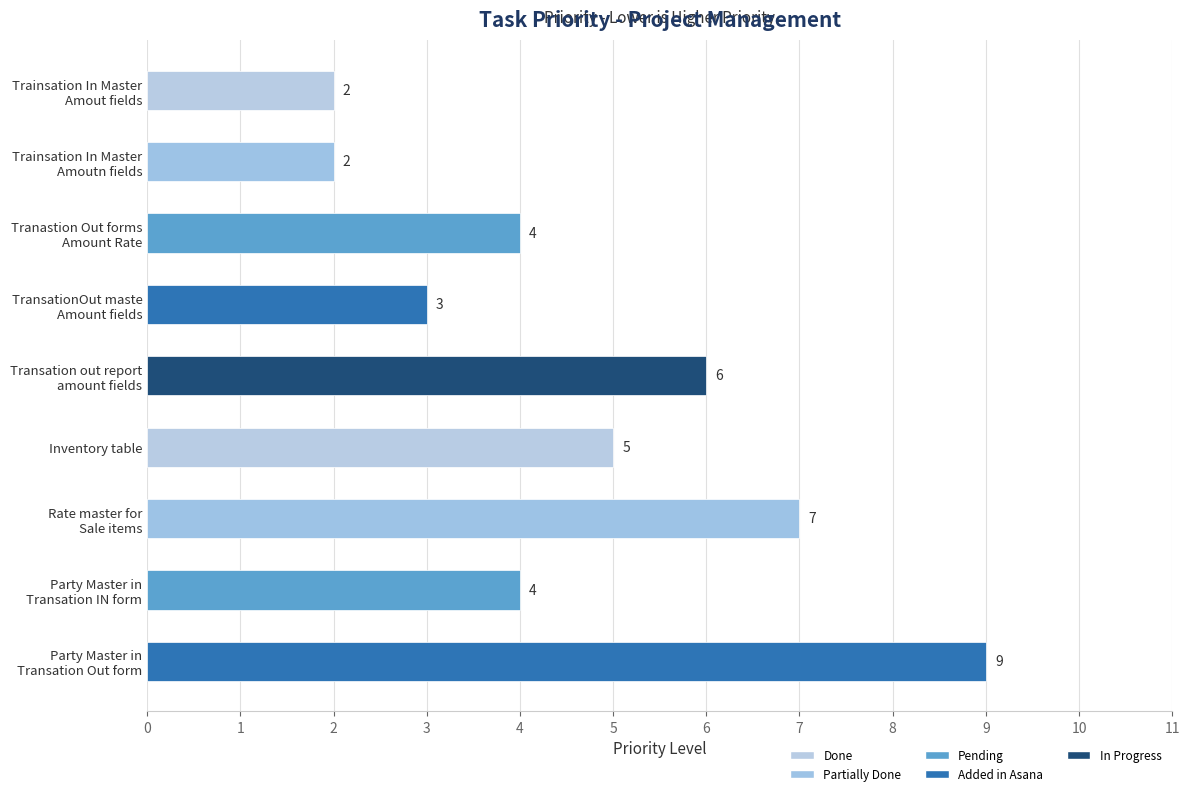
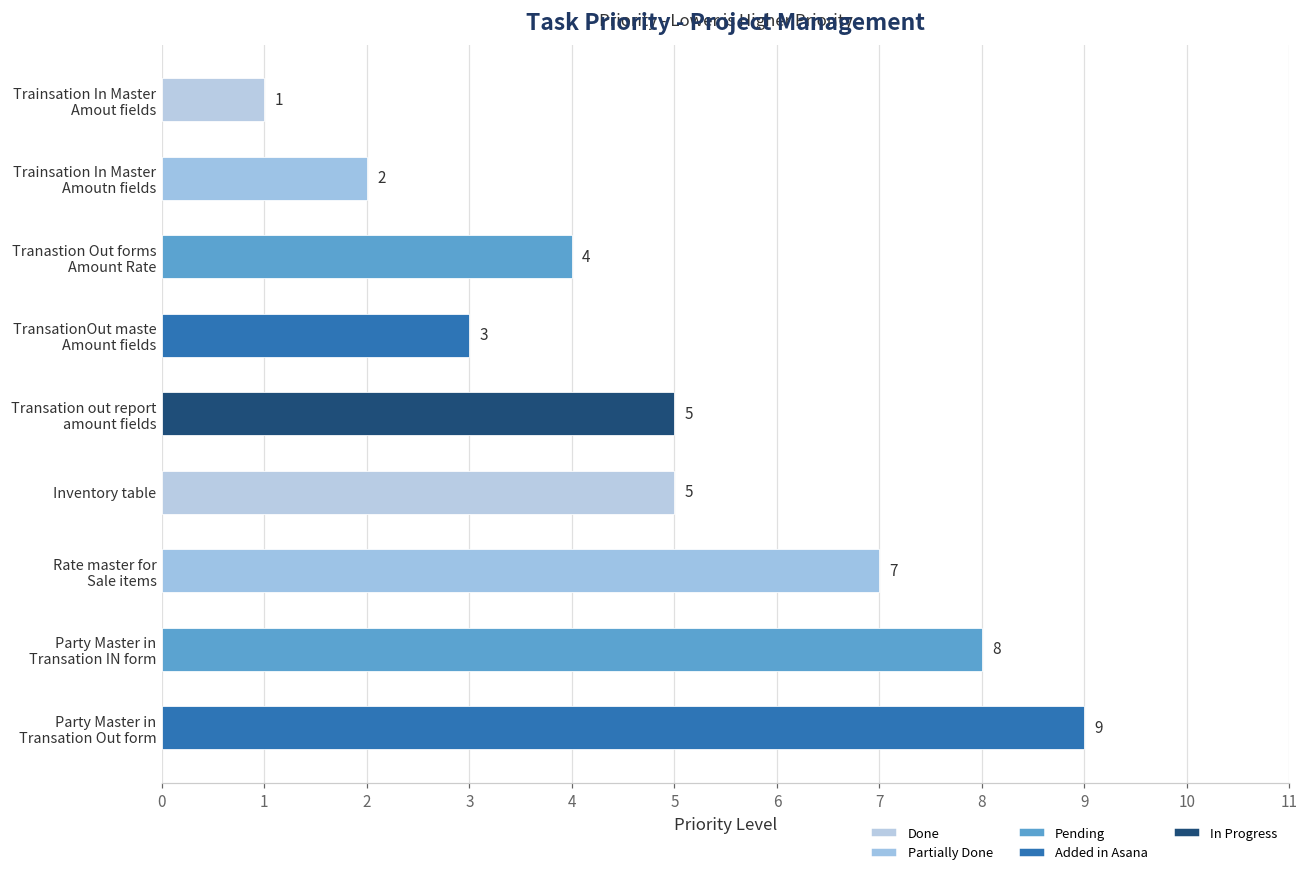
Trainsation In Master Amout fields: 2 -> 1
Transation out report amount fields: 6 -> 5
Party Master in Transation IN form: 4 -> 8
